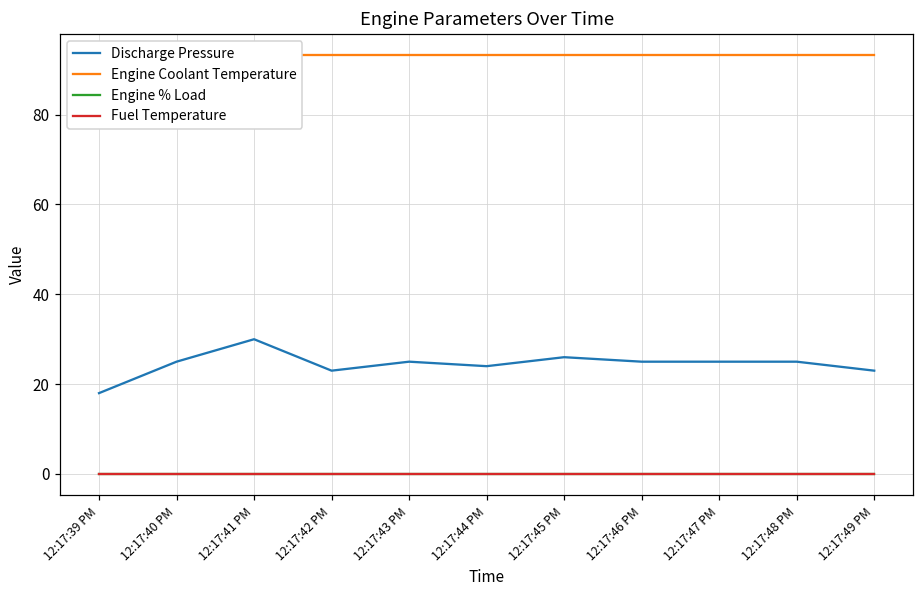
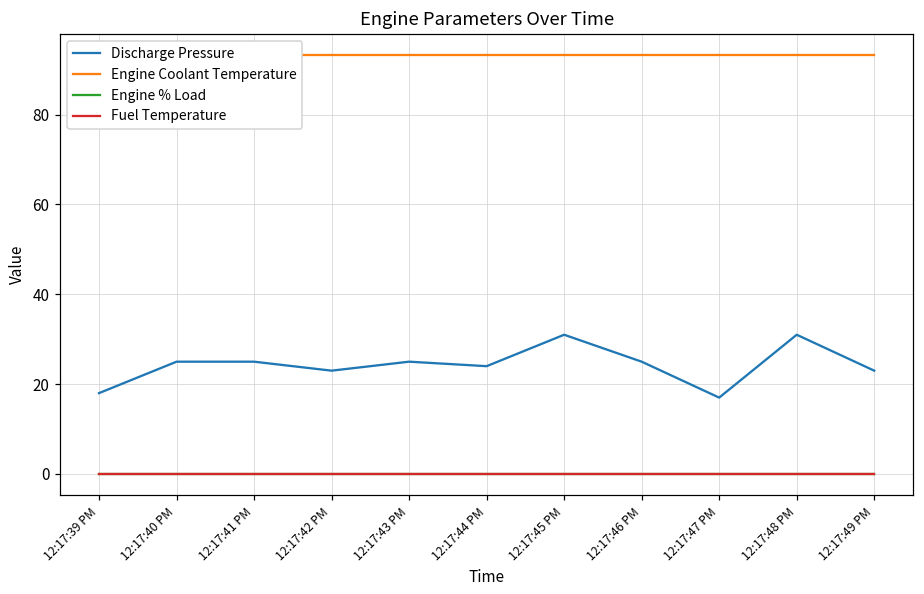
Discharge Pressure, 12:17:41 PM: 30 -> 25
Discharge Pressure, 12:17:45 PM: 26 -> 31
Discharge Pressure, 12:17:47 PM: 25 -> 17
Discharge Pressure, 12:17:48 PM: 25 -> 31
